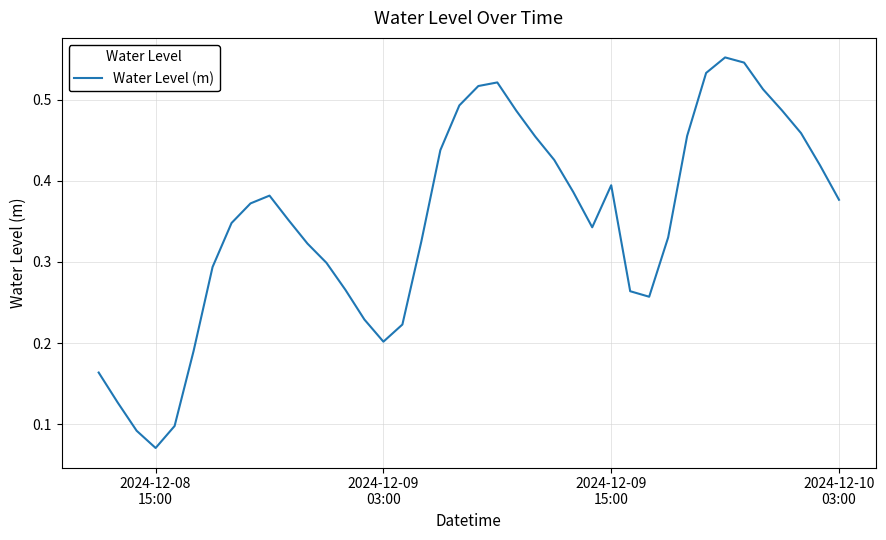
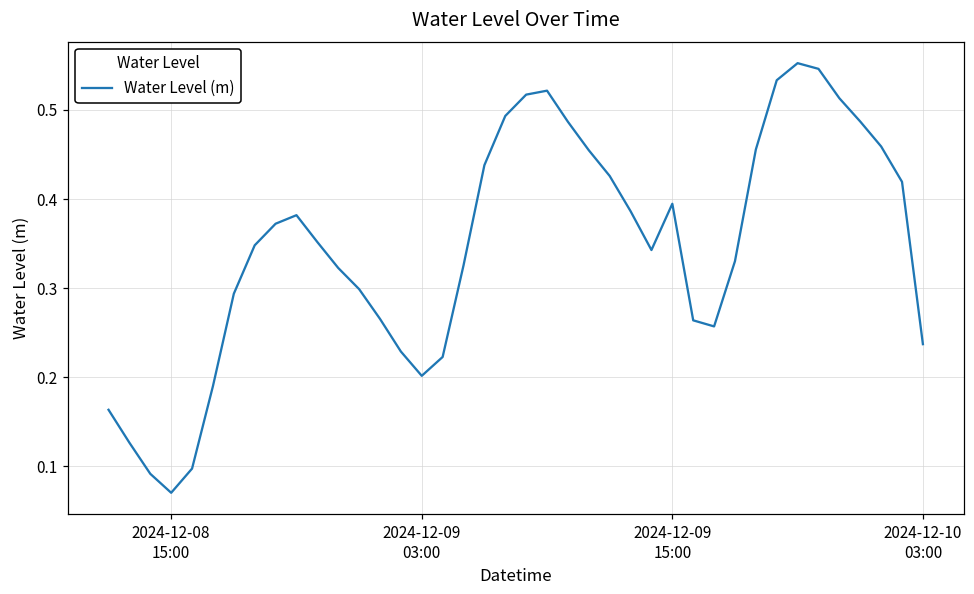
2024-12-10 03:00: 0.38 -> 0.24
